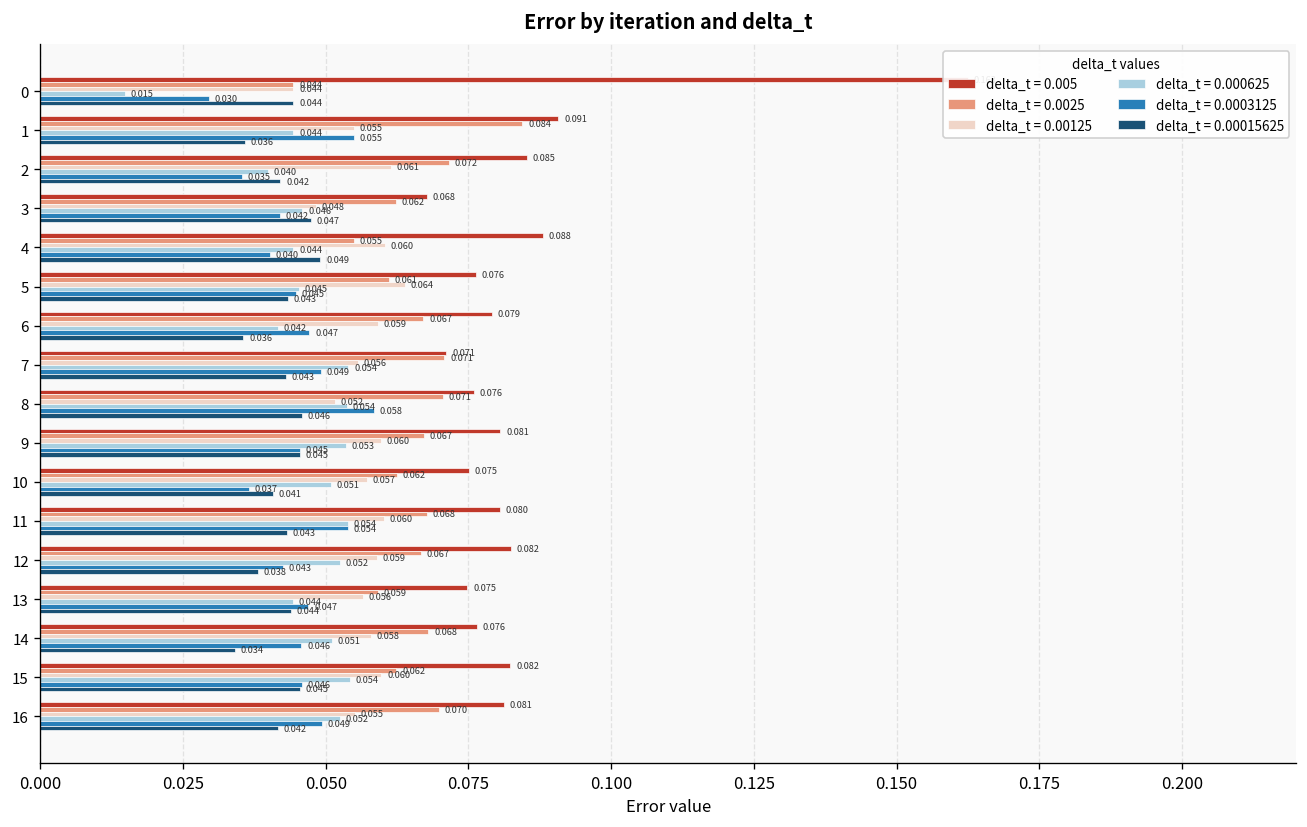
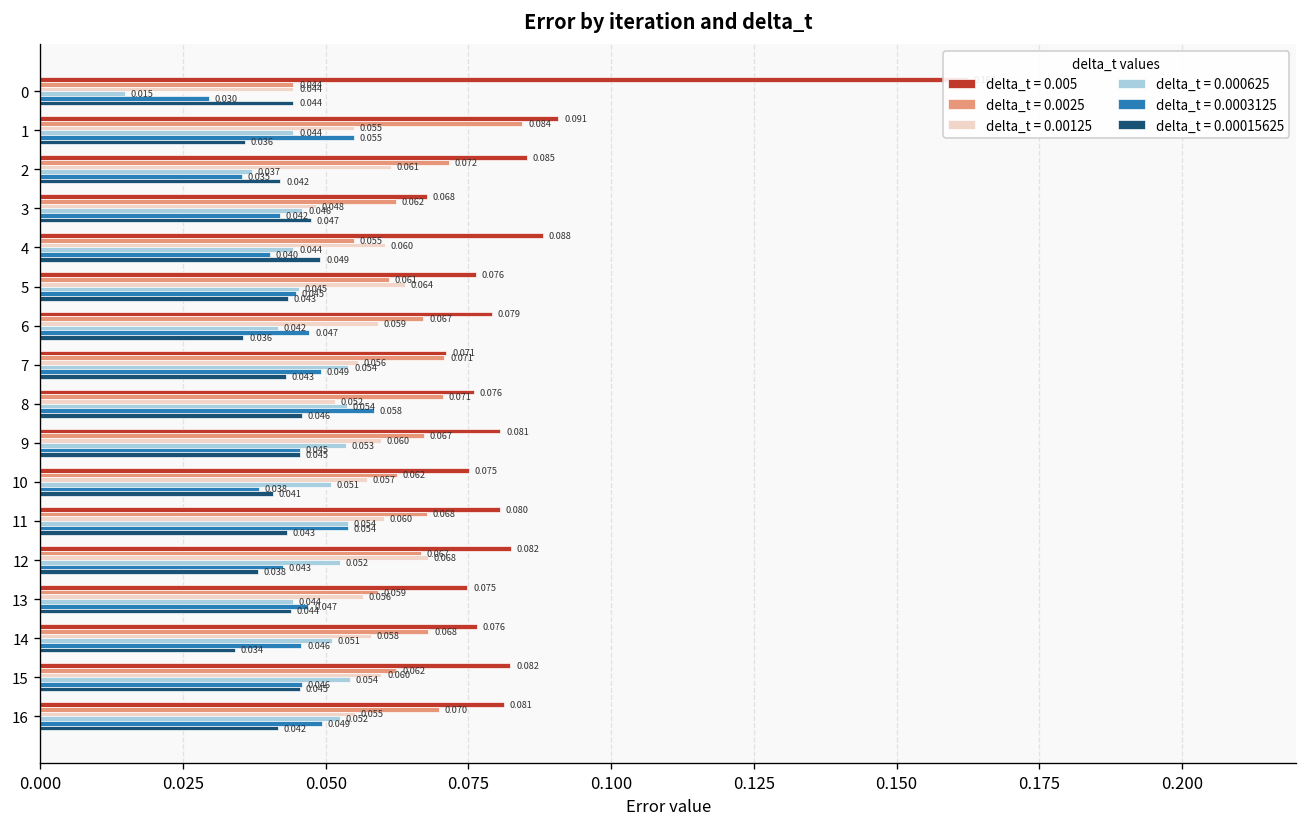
delta_t = 0.000625, 2: 0.040 -> 0.037
delta_t = 0.0003125, 10: 0.037 -> 0.038
delta_t = 0.00125, 12: 0.059 -> 0.068
